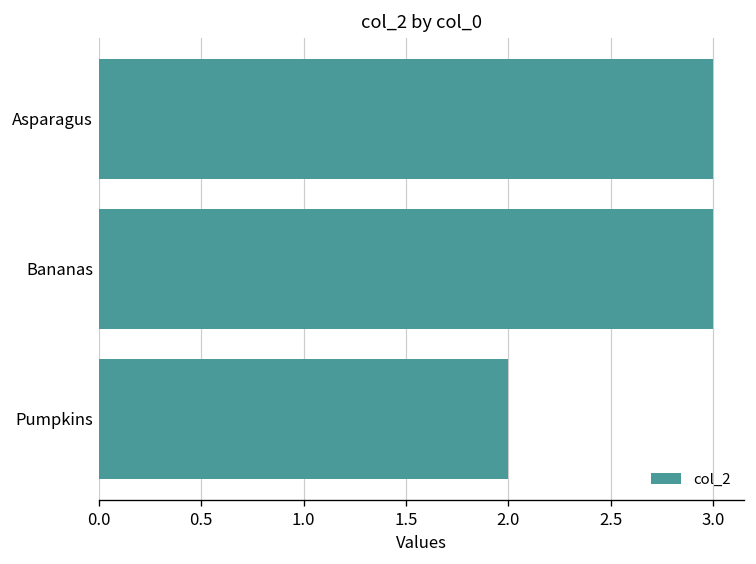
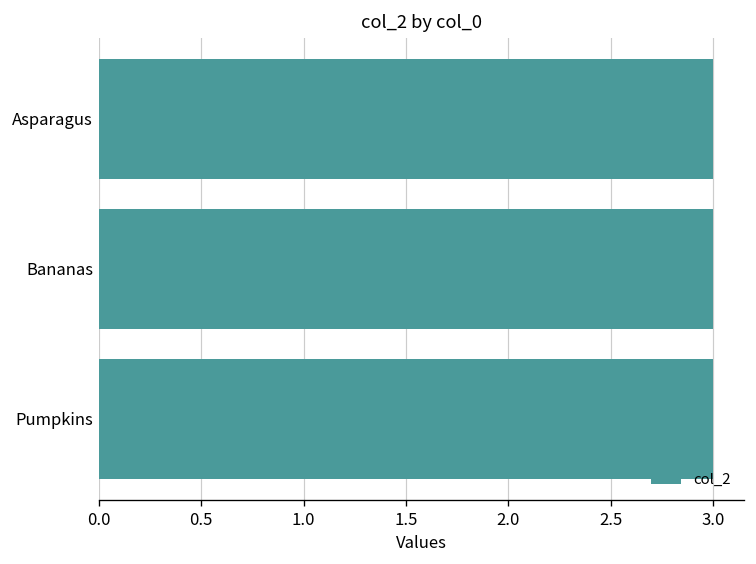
Pumpkins: 2 -> 3
